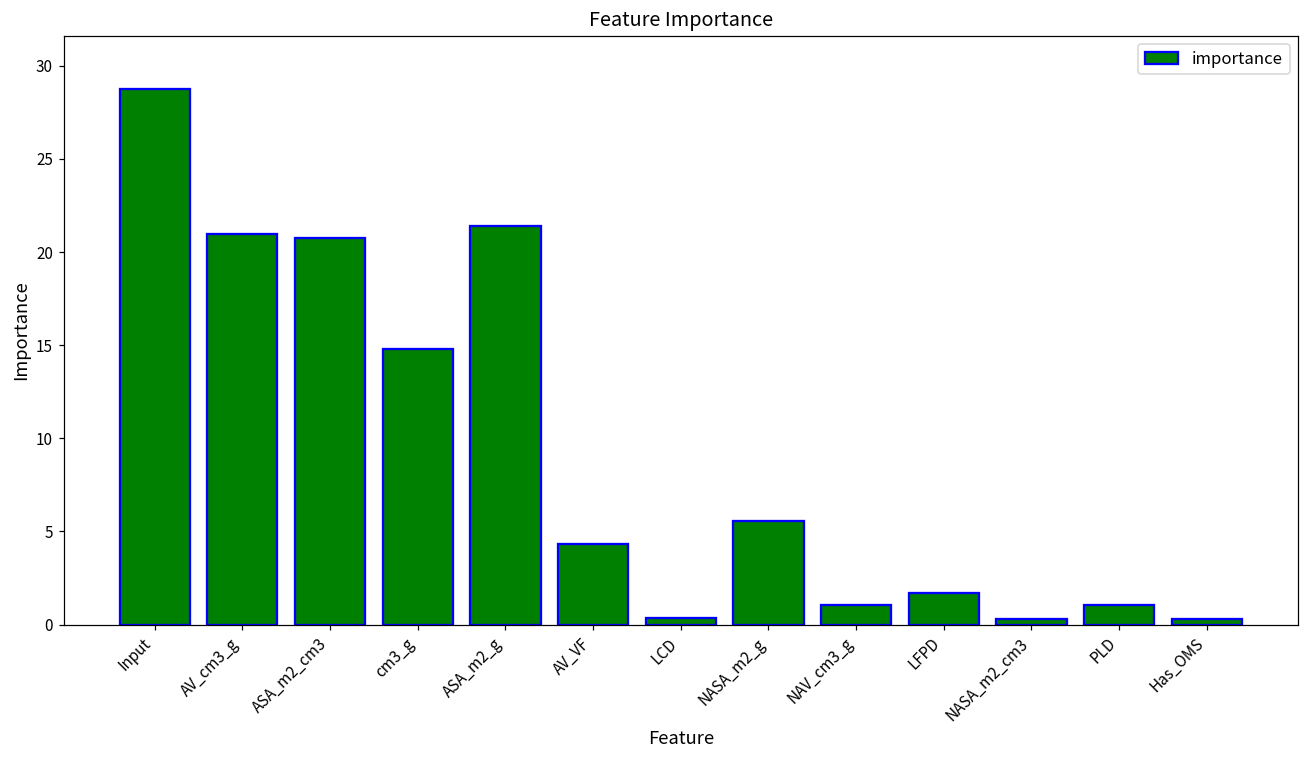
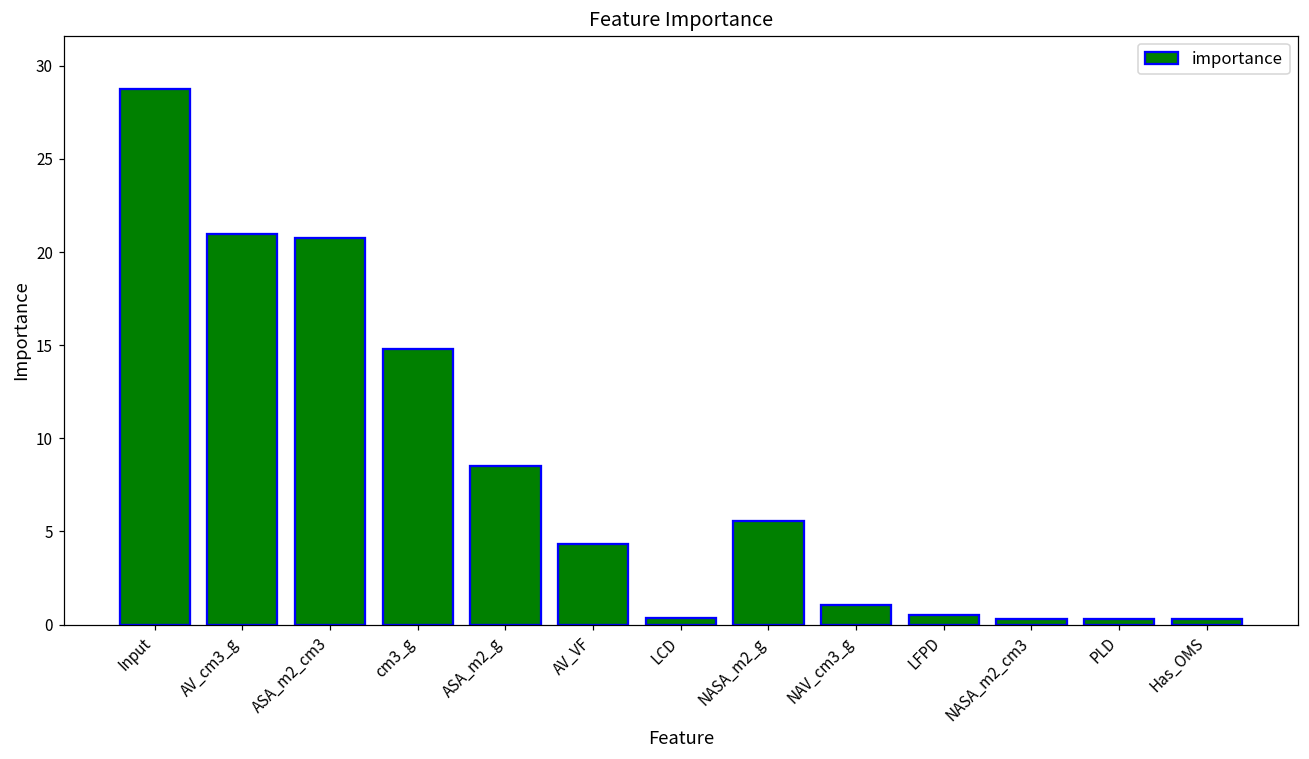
ASA_m2_g: 21.4 -> 8.5
LFPD: 1.7 -> 0.5
PLD: 1.0 -> 0.3
